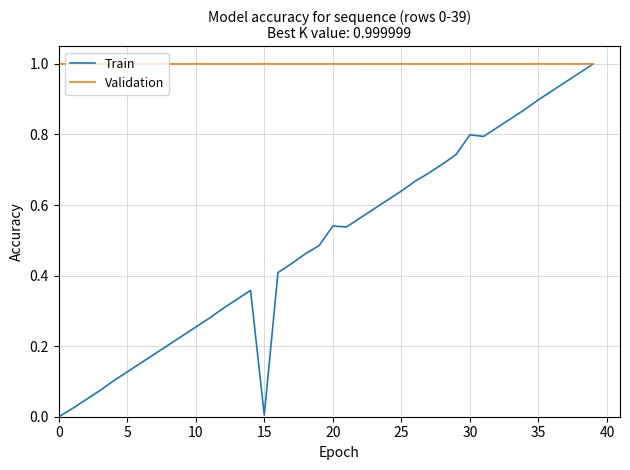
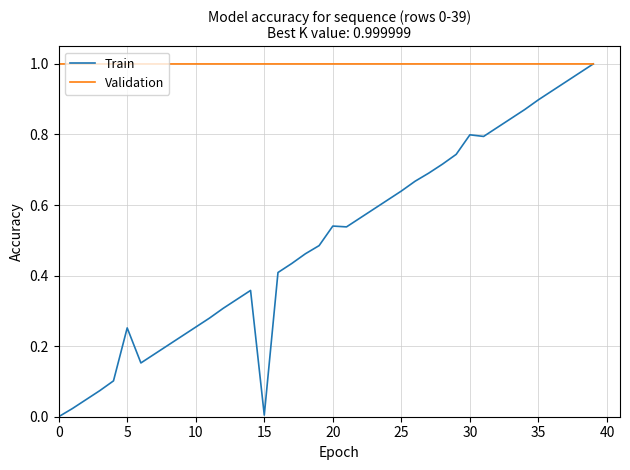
Train, 5: 0.13 -> 0.25
